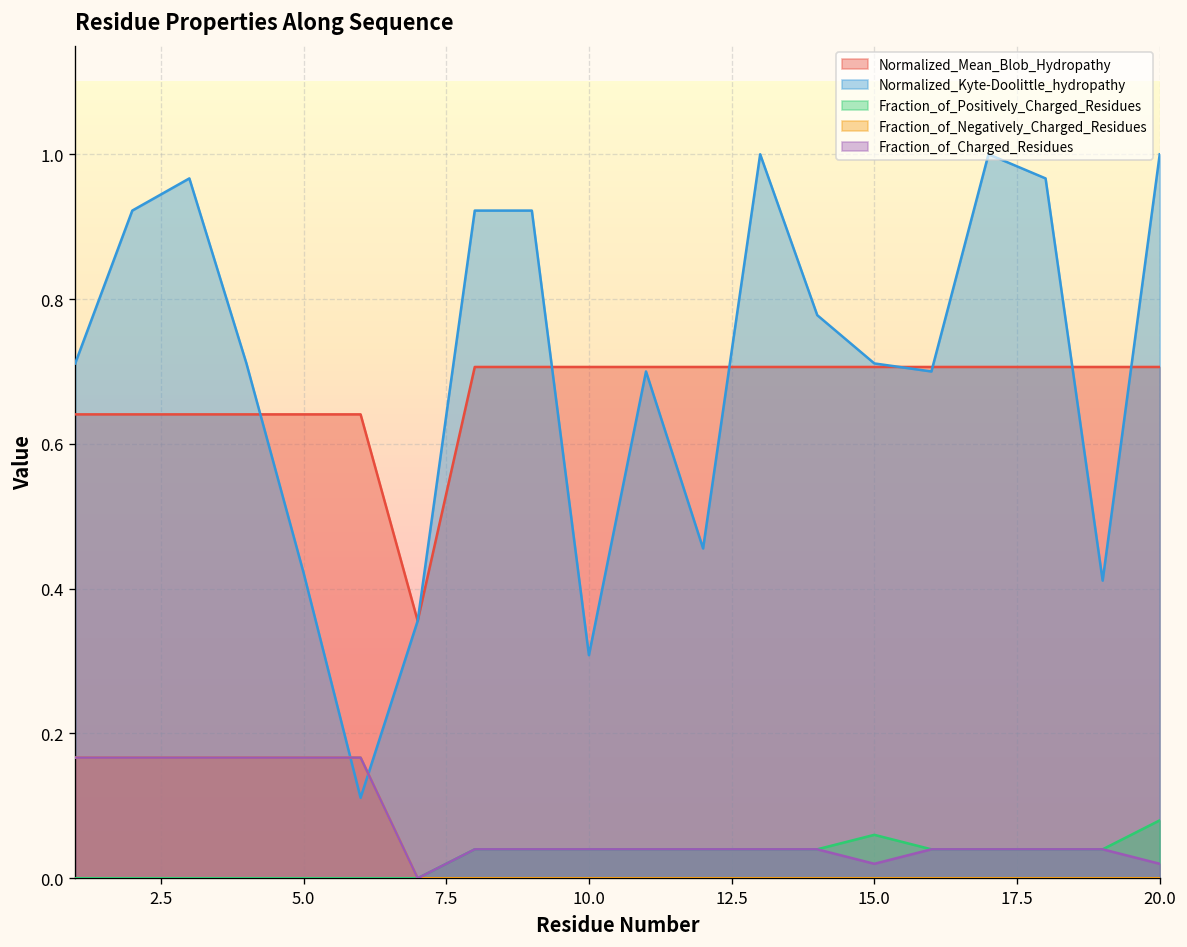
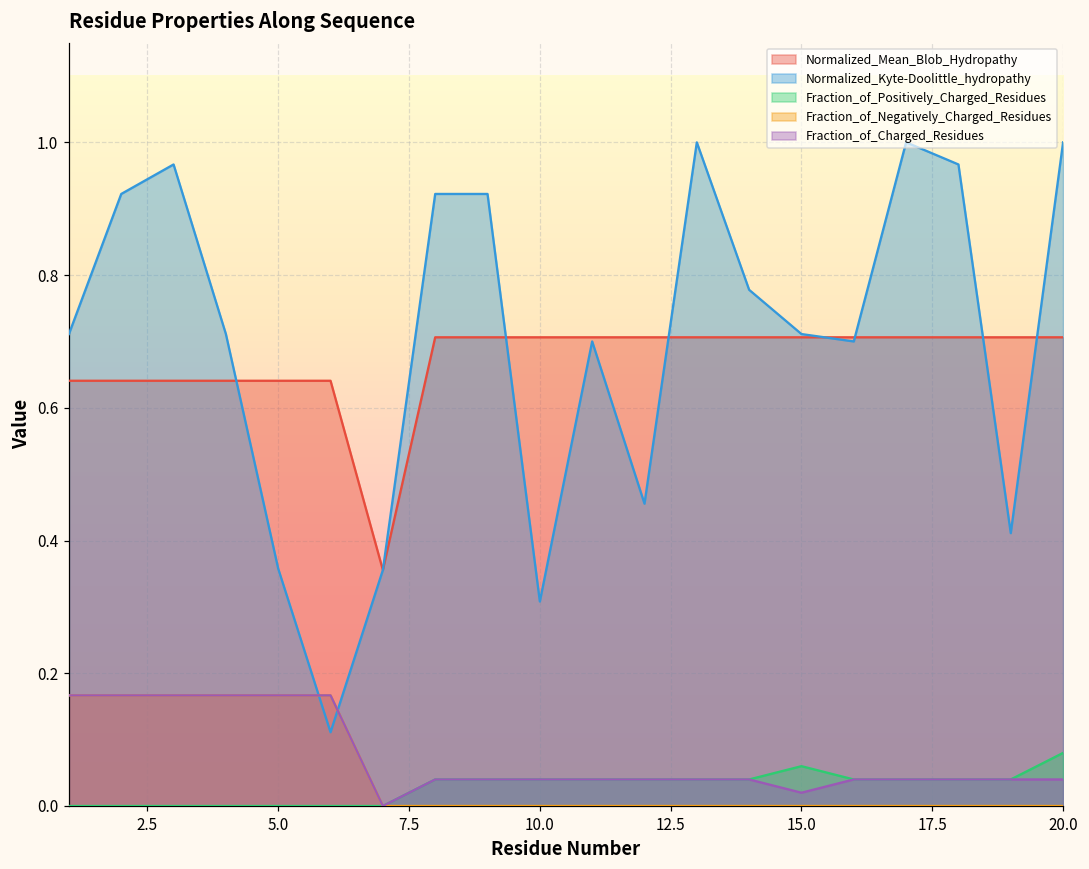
Normalized_Kyte-Doolittle_hydropathy, 5.0: 0.42 -> 0.36
Fraction_of_Charged_Residues, 20.0: 0.02 -> 0.04
